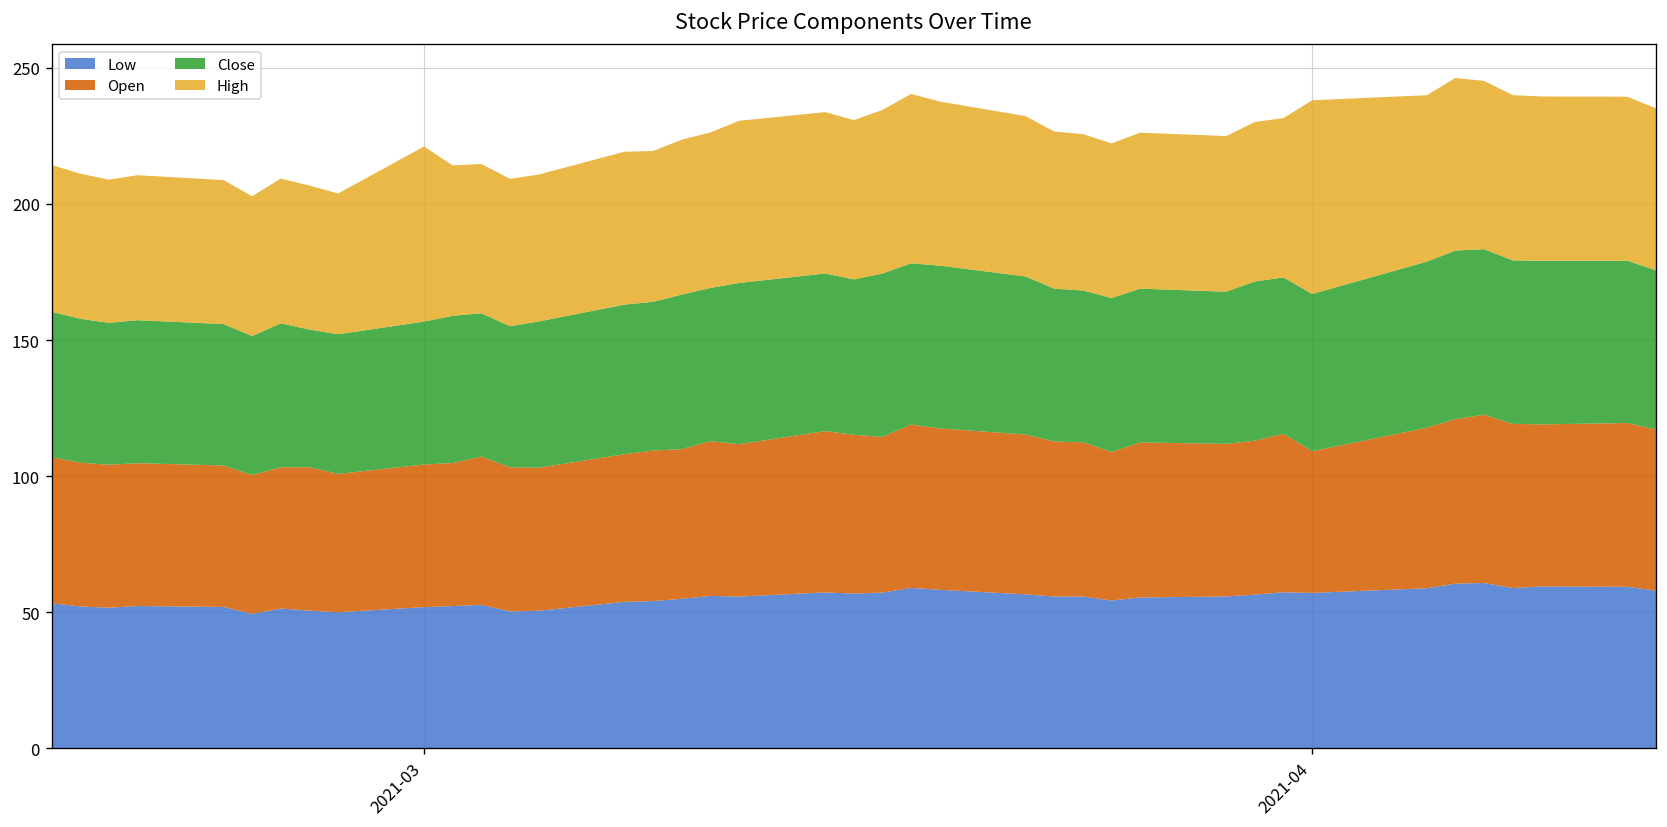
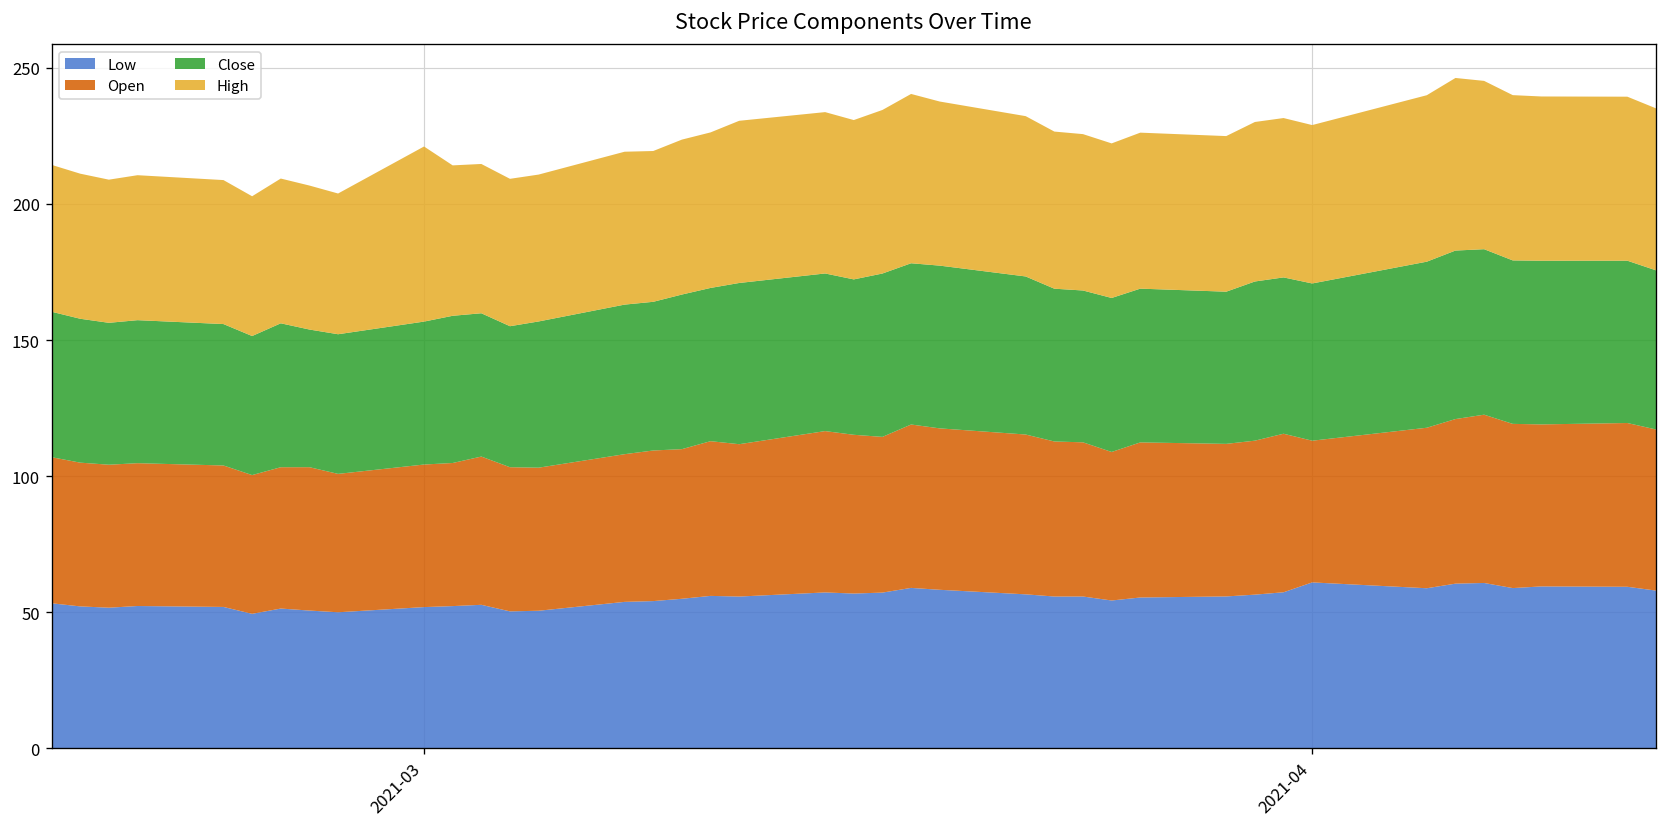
Low, 2021-04: 57 -> 61
High, 2021-04: 71 -> 58
